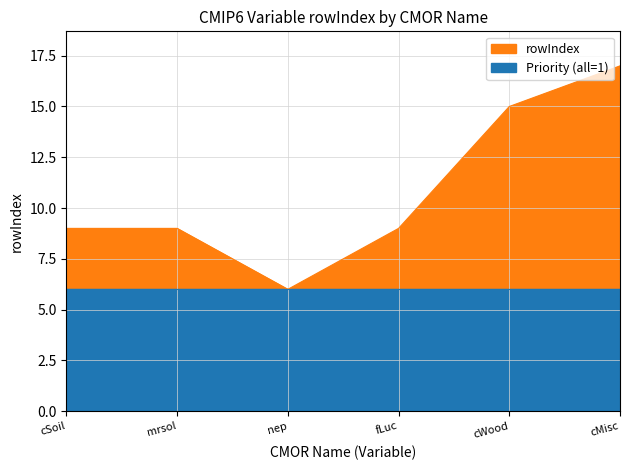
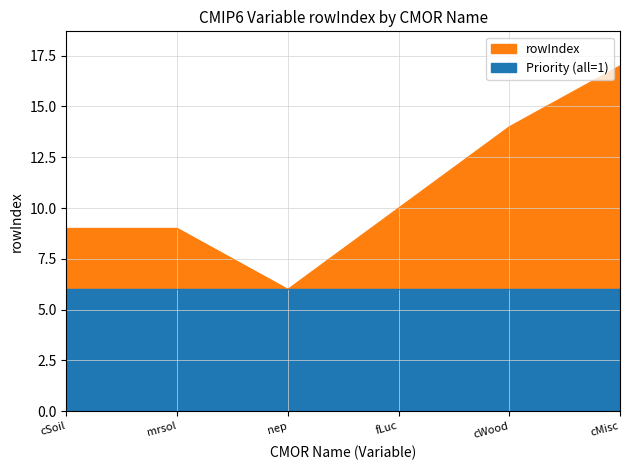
rowIndex, fLuc: 9 -> 10
rowIndex, cWood: 15 -> 14
